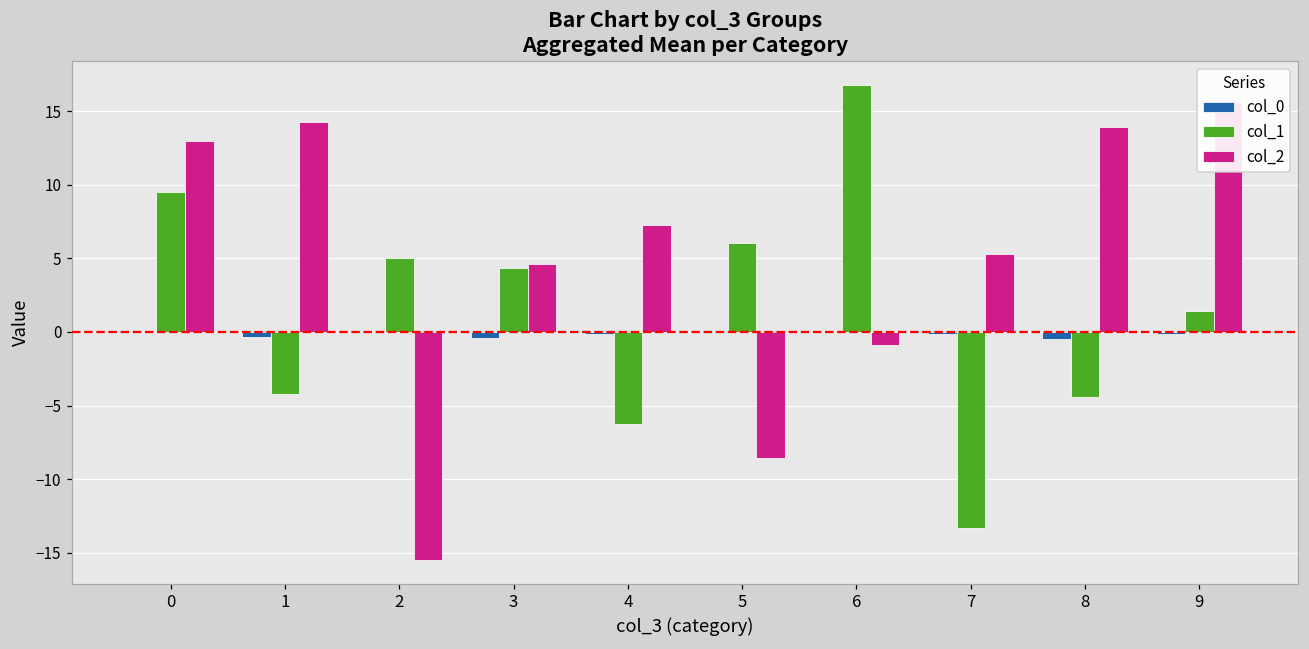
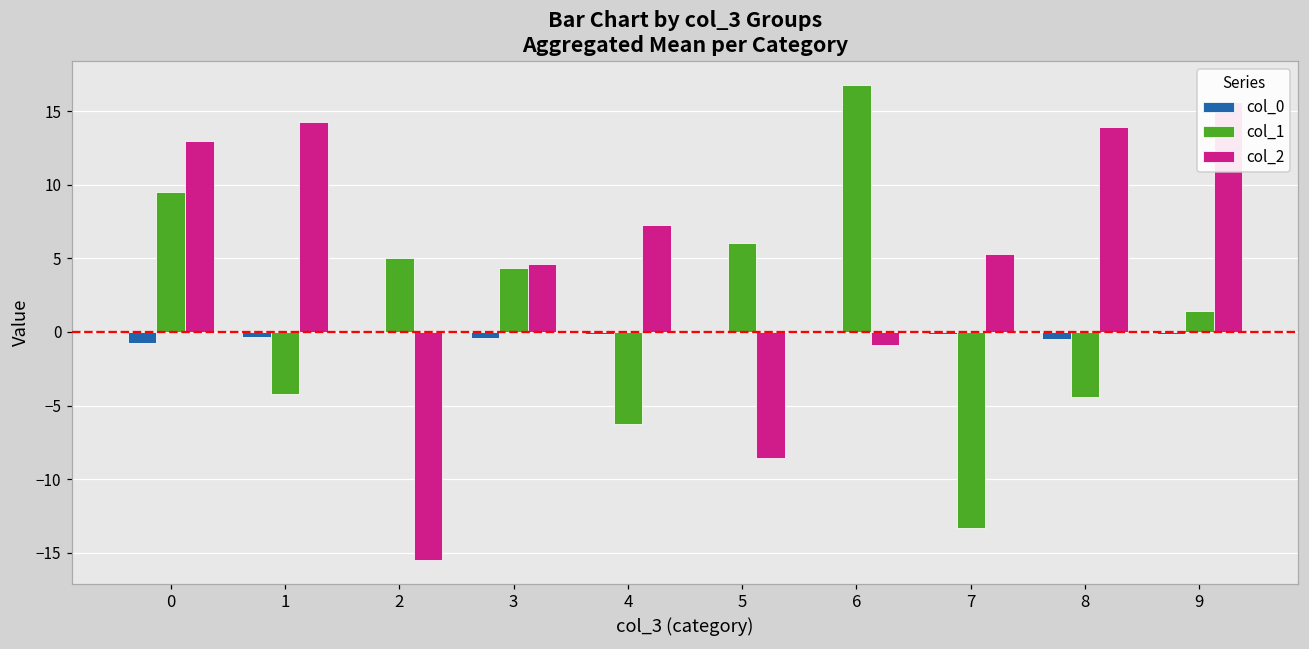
col_0, 0: 0.0 -> -0.8
